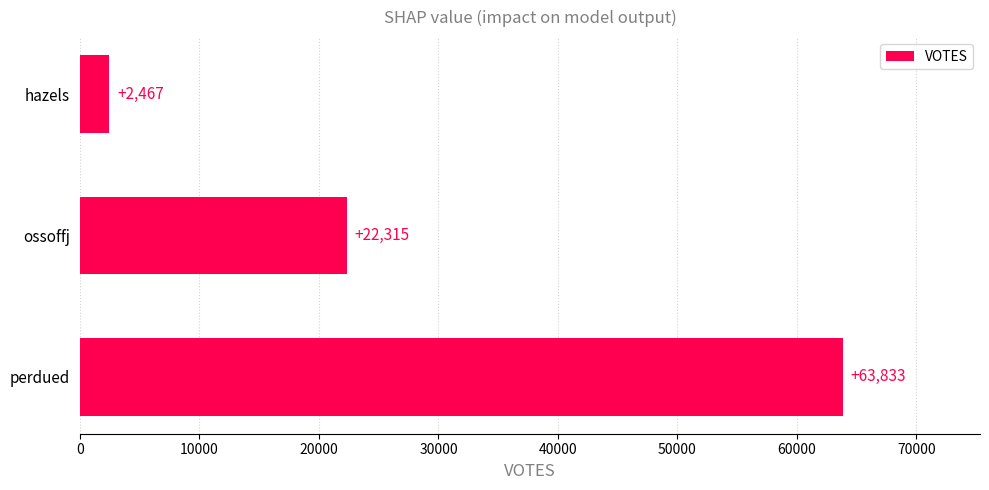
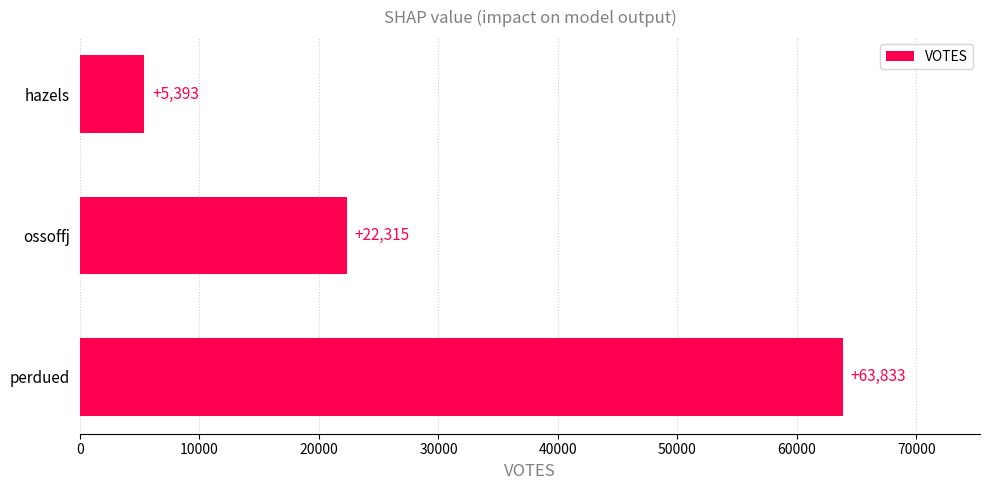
hazels: +2,467 -> +5,393
